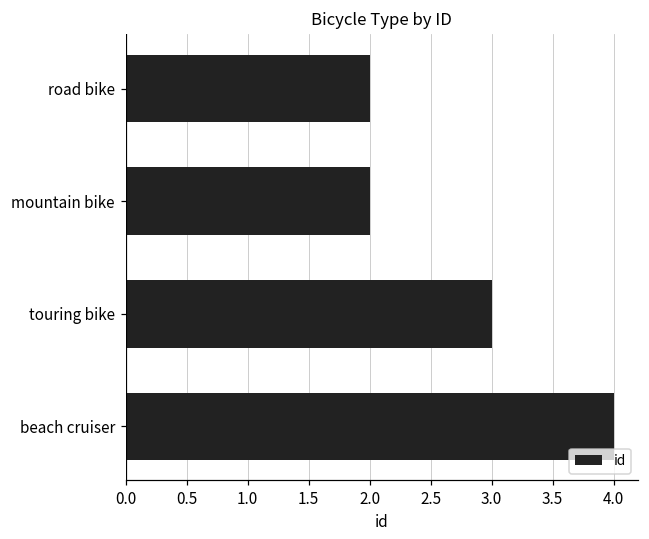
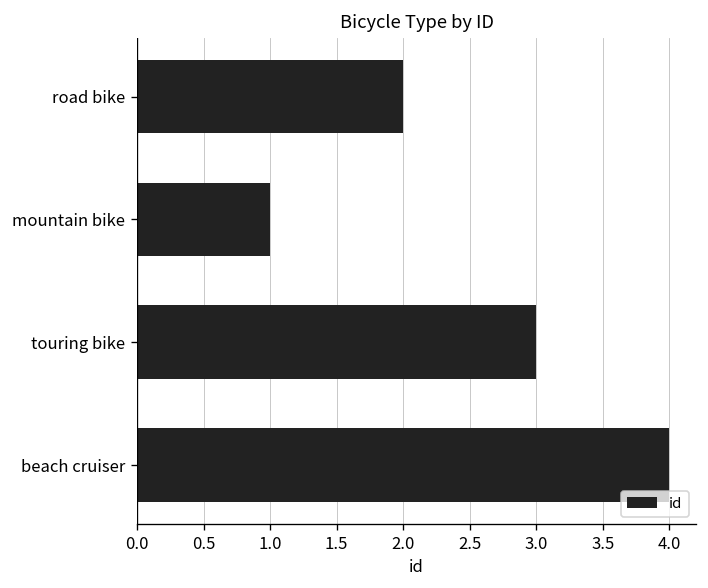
mountain bike: 2 -> 1
